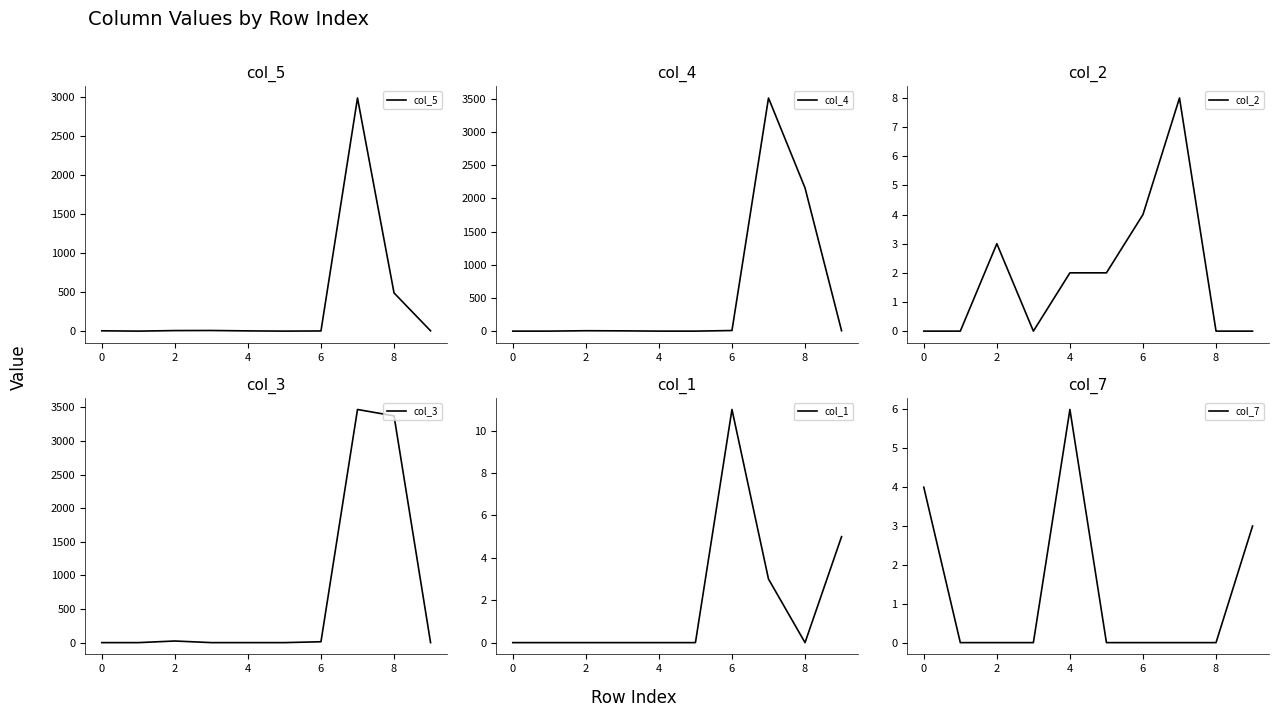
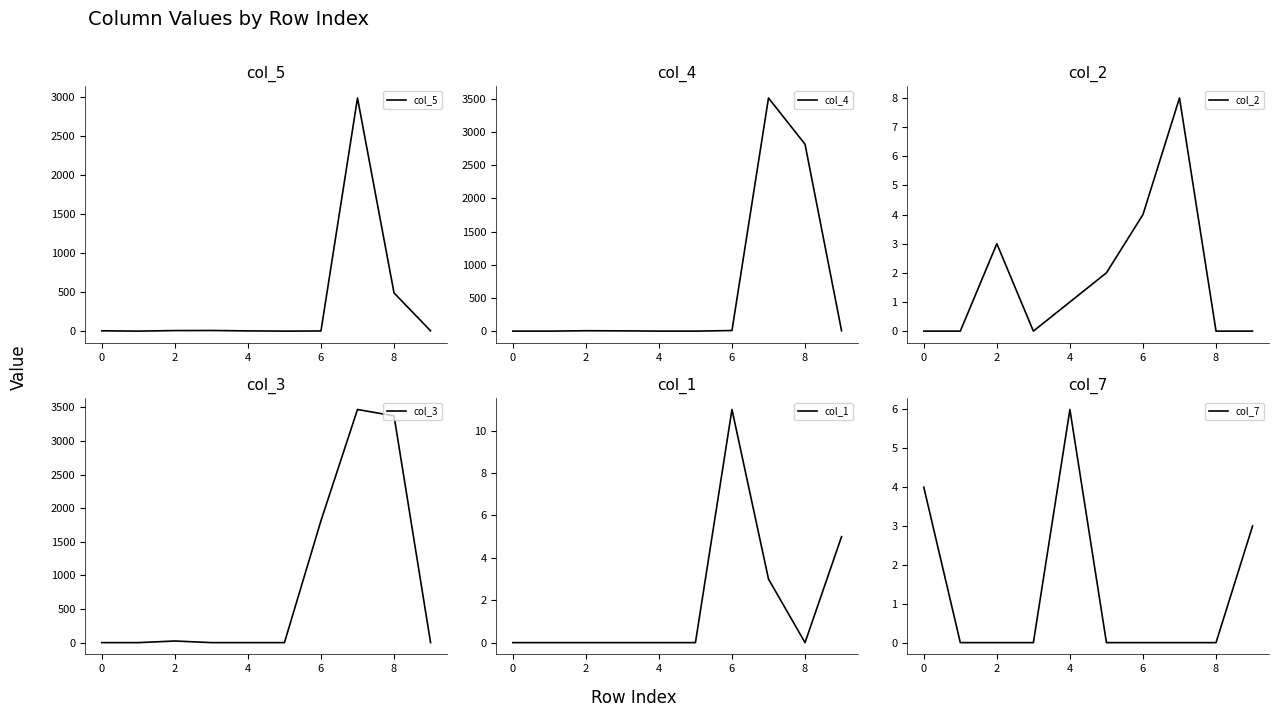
col_4, 8: 2200 -> 2800
col_2, 4: 2 -> 1
col_3, 6: 0 -> 1800
